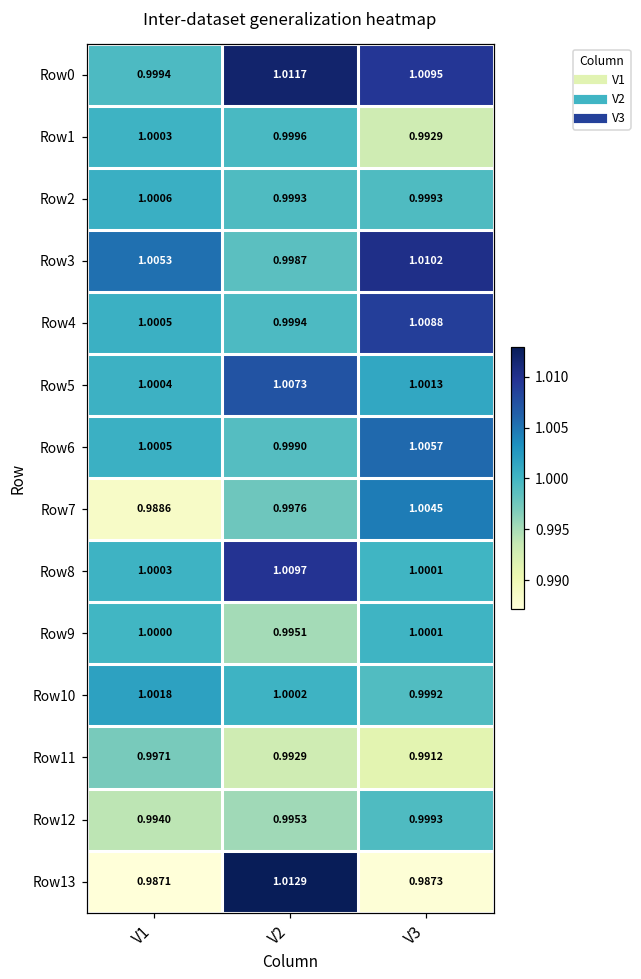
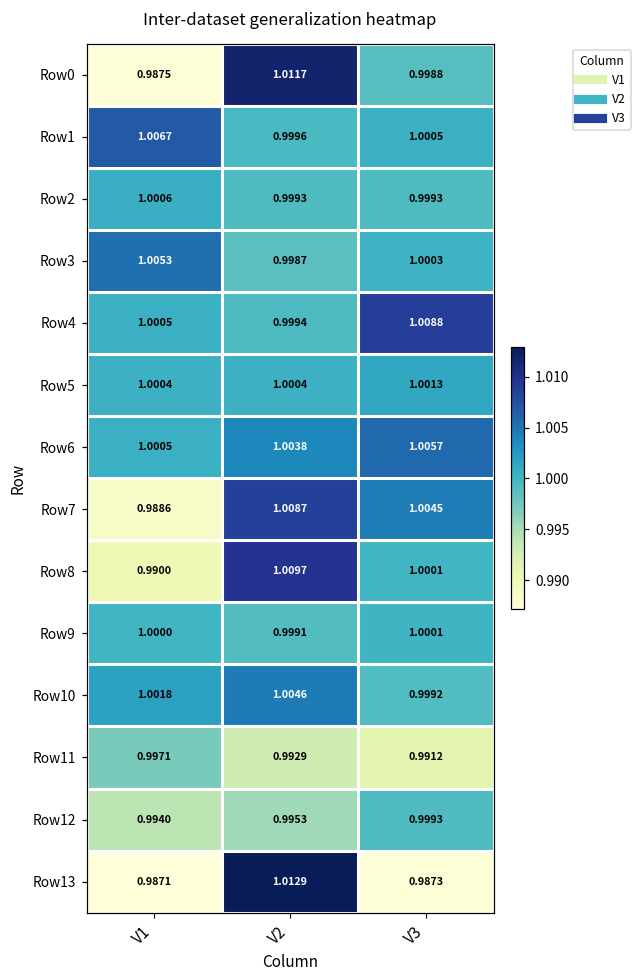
Row0, V1: 0.9994 -> 0.9875
Row0, V3: 1.0095 -> 0.9988
Row1, V1: 1.0003 -> 1.0067
Row1, V3: 0.9929 -> 1.0005
Row3, V3: 1.0102 -> 1.0003
Row5, V2: 1.0073 -> 1.0004
Row6, V2: 0.9990 -> 1.0038
Row7, V2: 0.9976 -> 1.0087
Row8, V1: 1.0003 -> 0.9900
Row9, V2: 0.9951 -> 0.9991
Row10, V2: 1.0002 -> 1.0046
